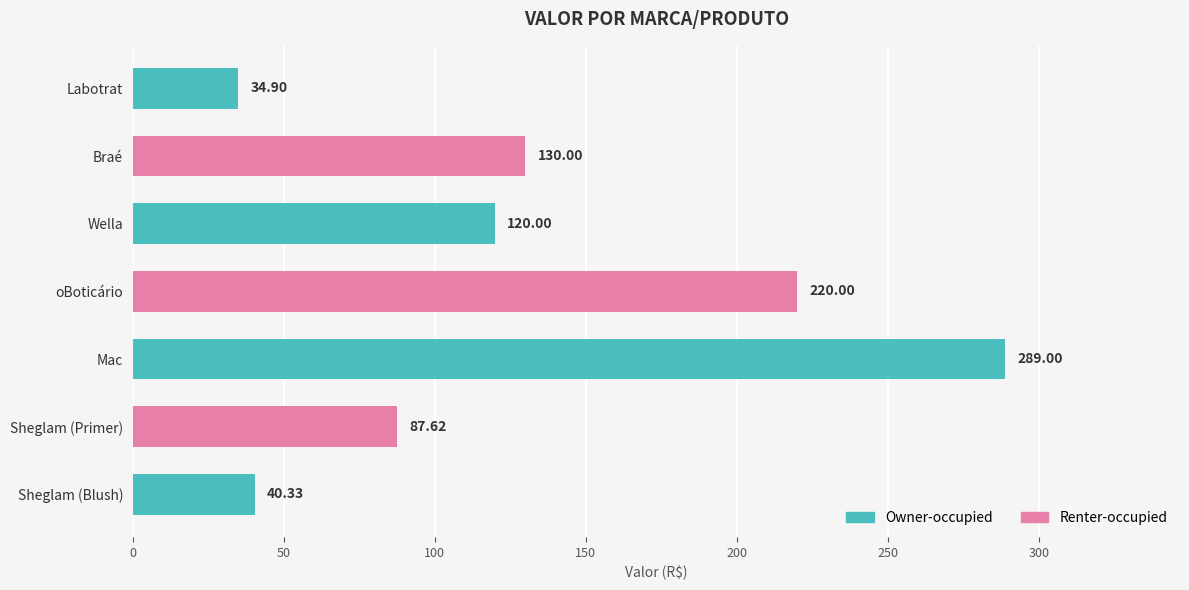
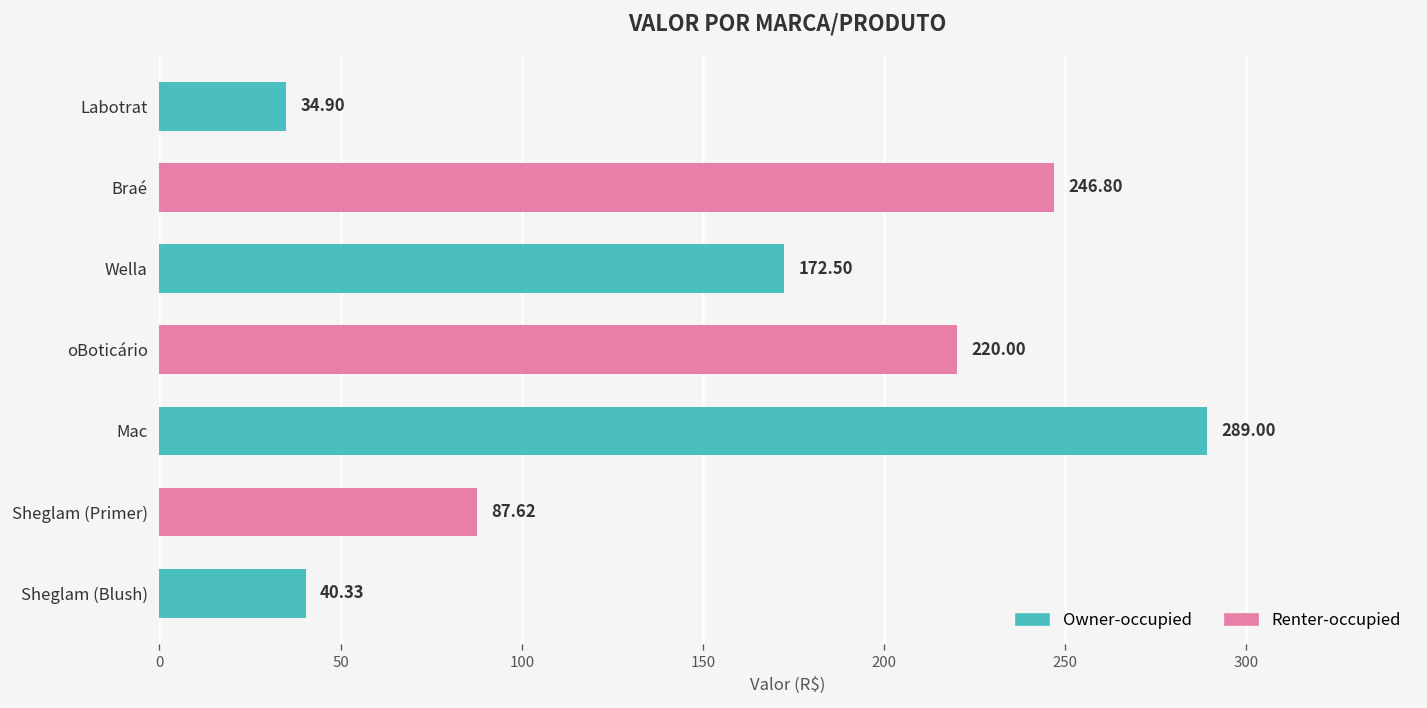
Braé: 130.00 -> 246.80
Wella: 120.00 -> 172.50
